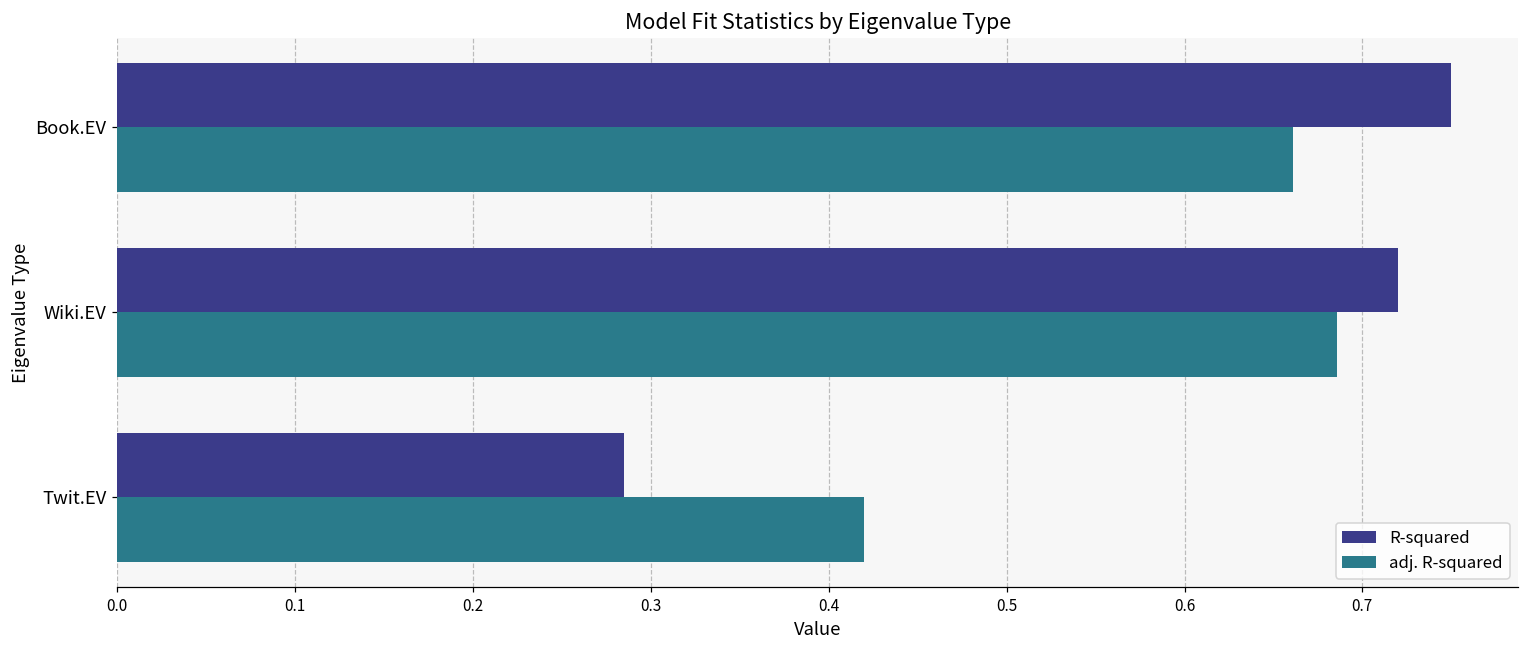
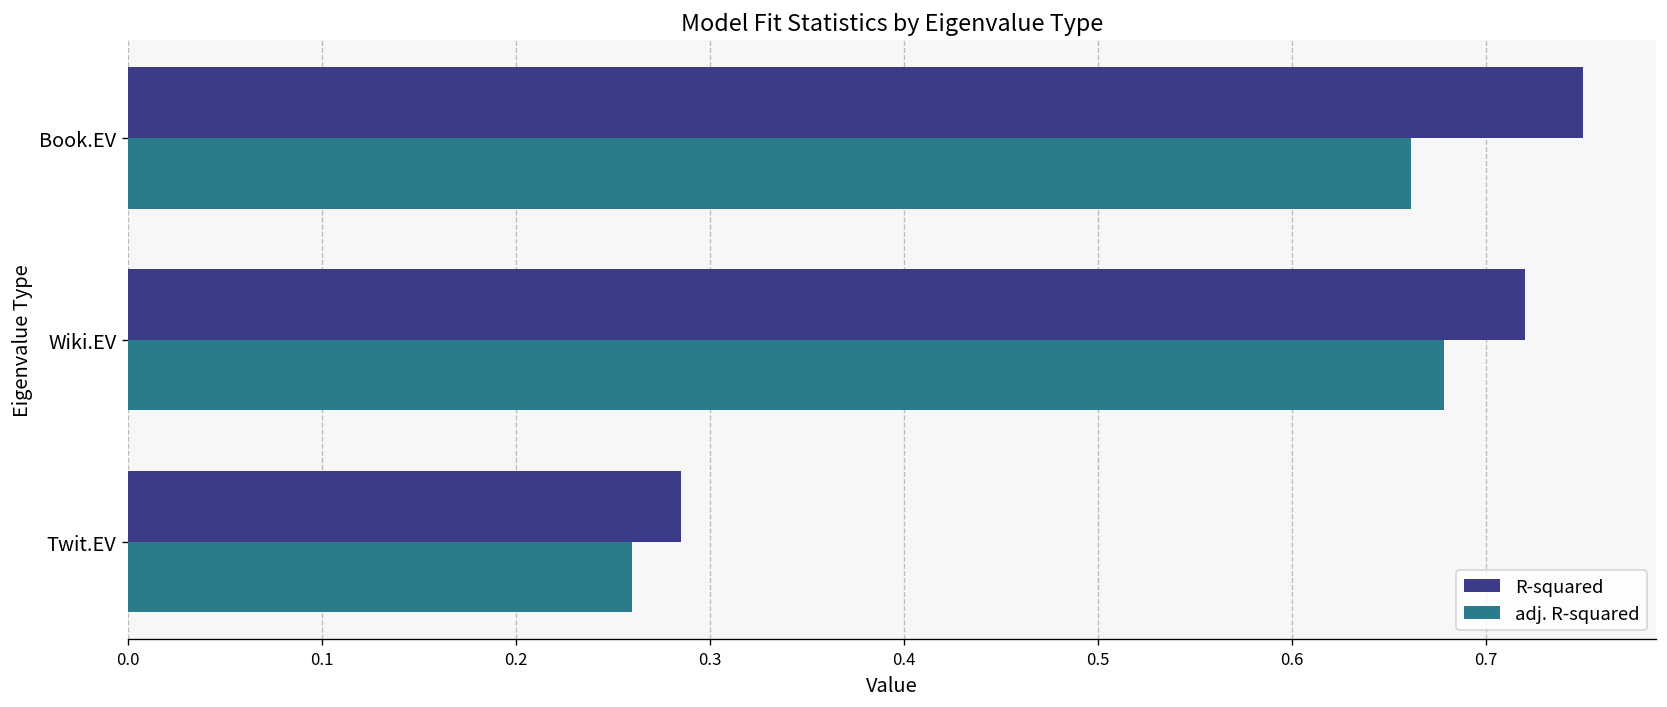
adj. R-squared, Wiki.EV: 0.686 -> 0.678
adj. R-squared, Twit.EV: 0.42 -> 0.26
